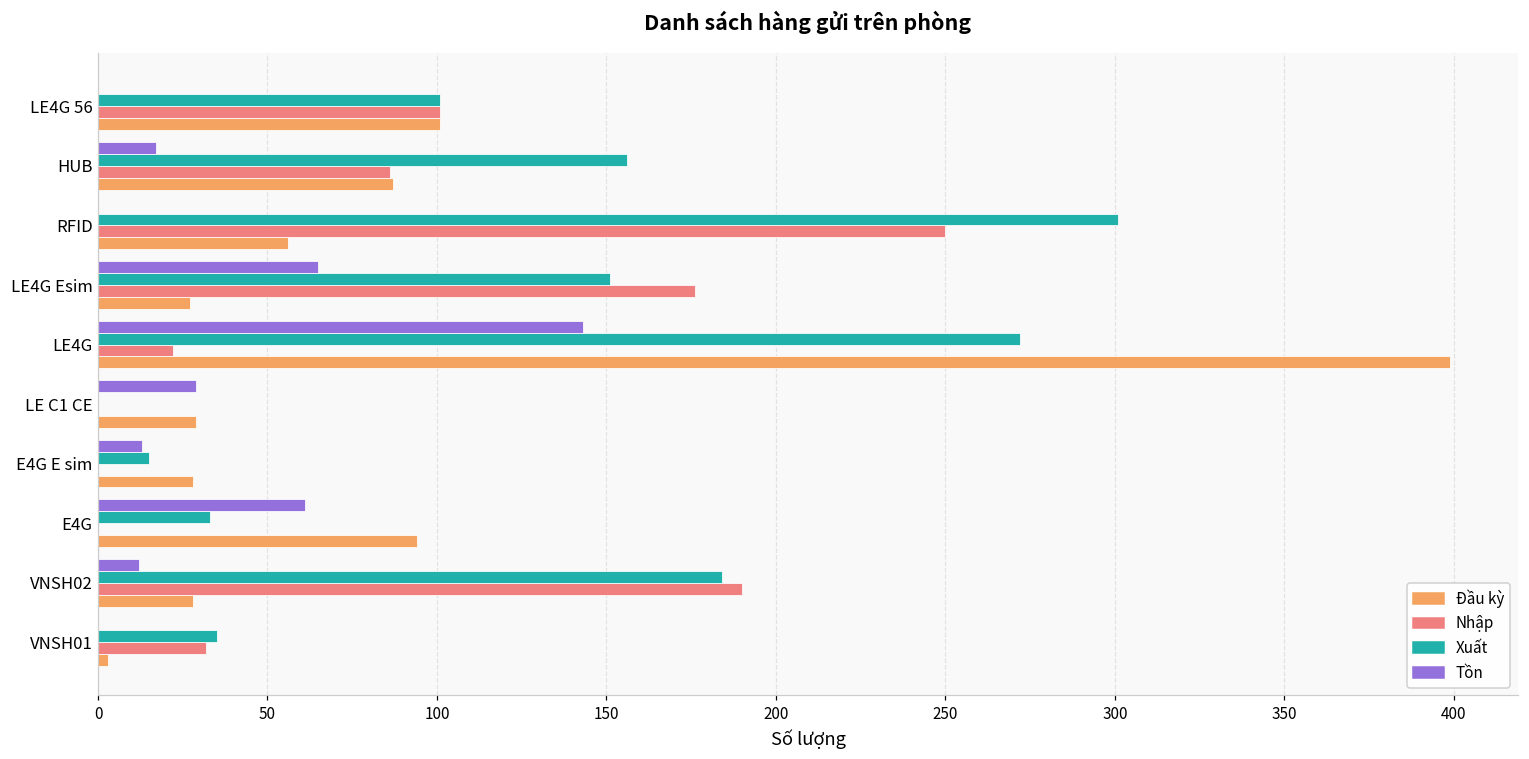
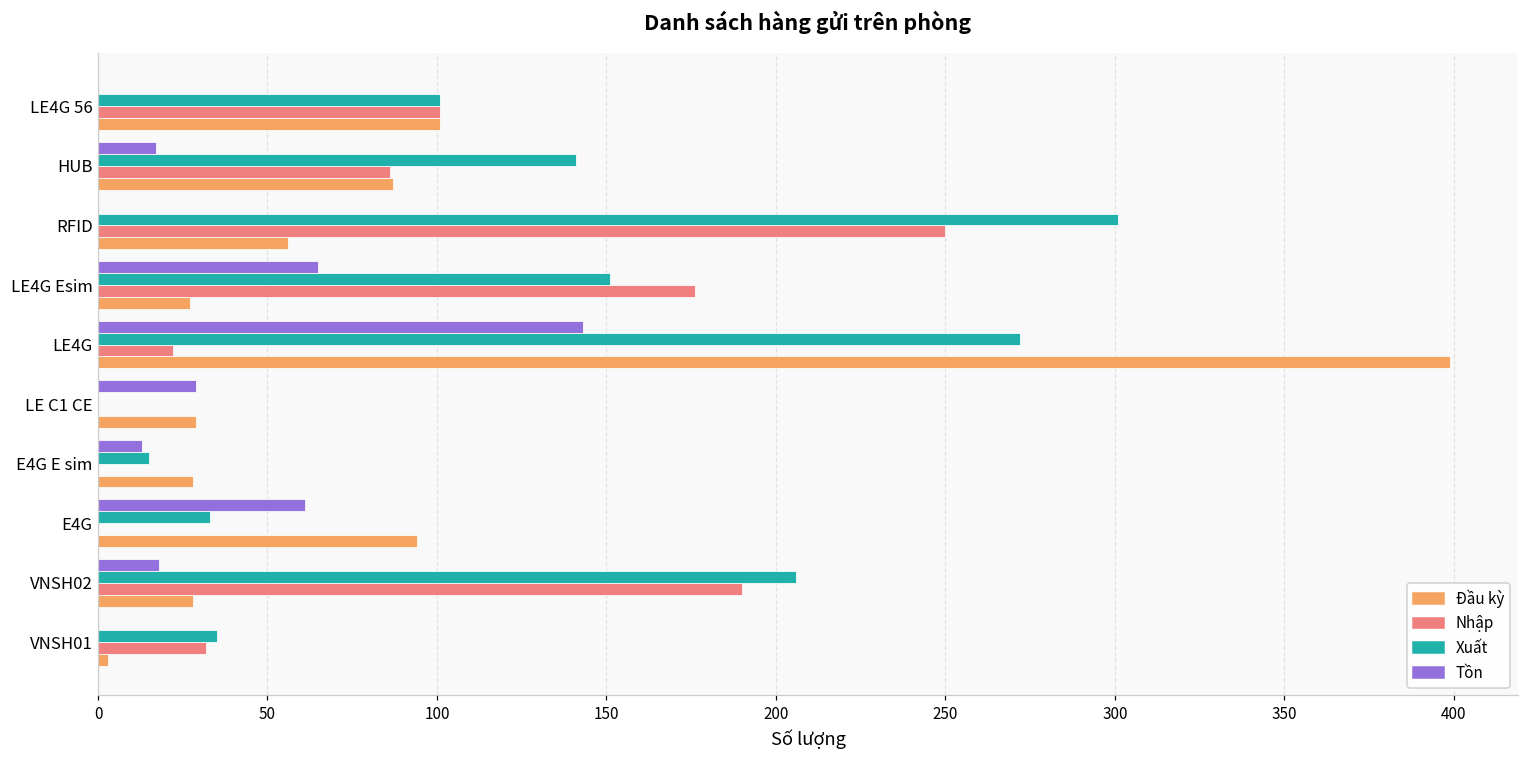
Xuất, HUB: 156 -> 141
Tồn, VNSH02: 12 -> 18
Xuất, VNSH02: 184 -> 206
